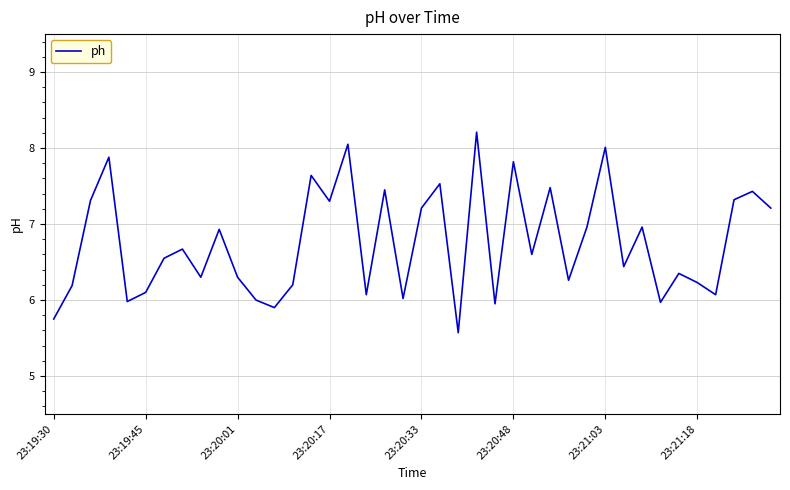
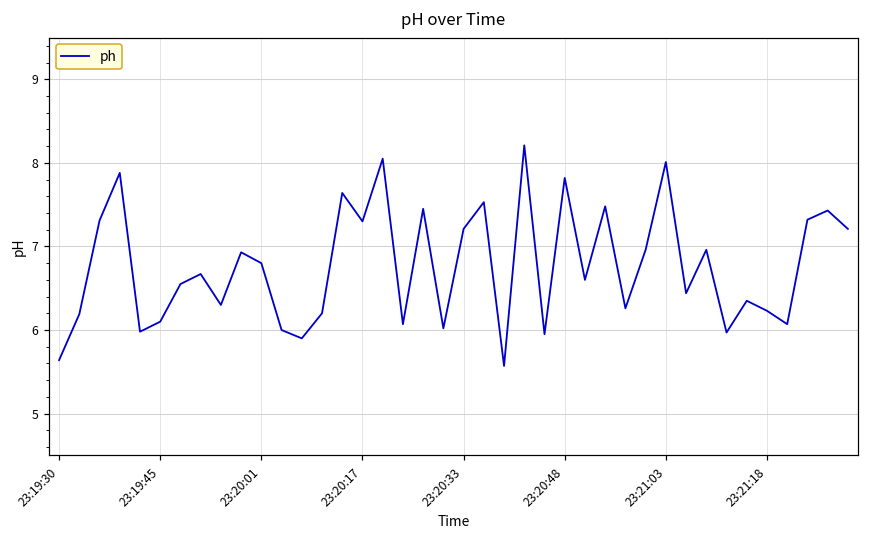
23:19:30: 5.8 -> 5.6
23:20:01: 6.3 -> 6.8
